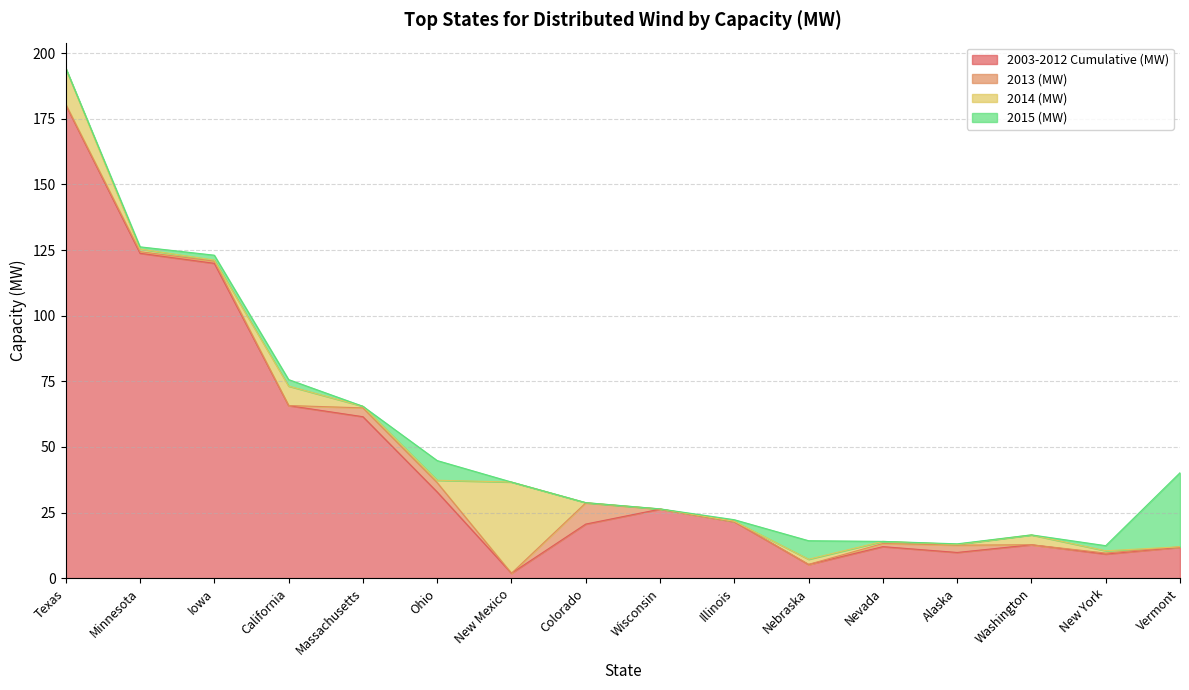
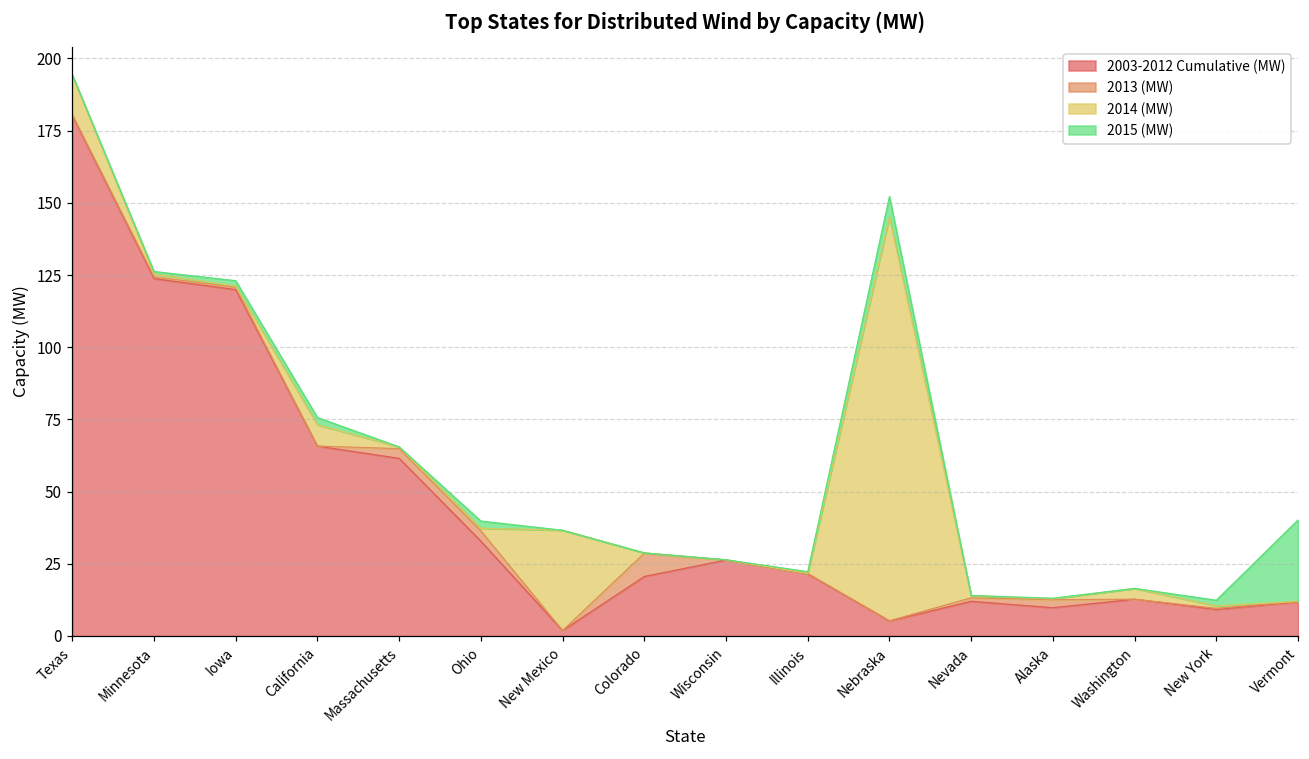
2015 (MW), Ohio: 8 -> 3
2014 (MW), Nebraska: 2 -> 140
